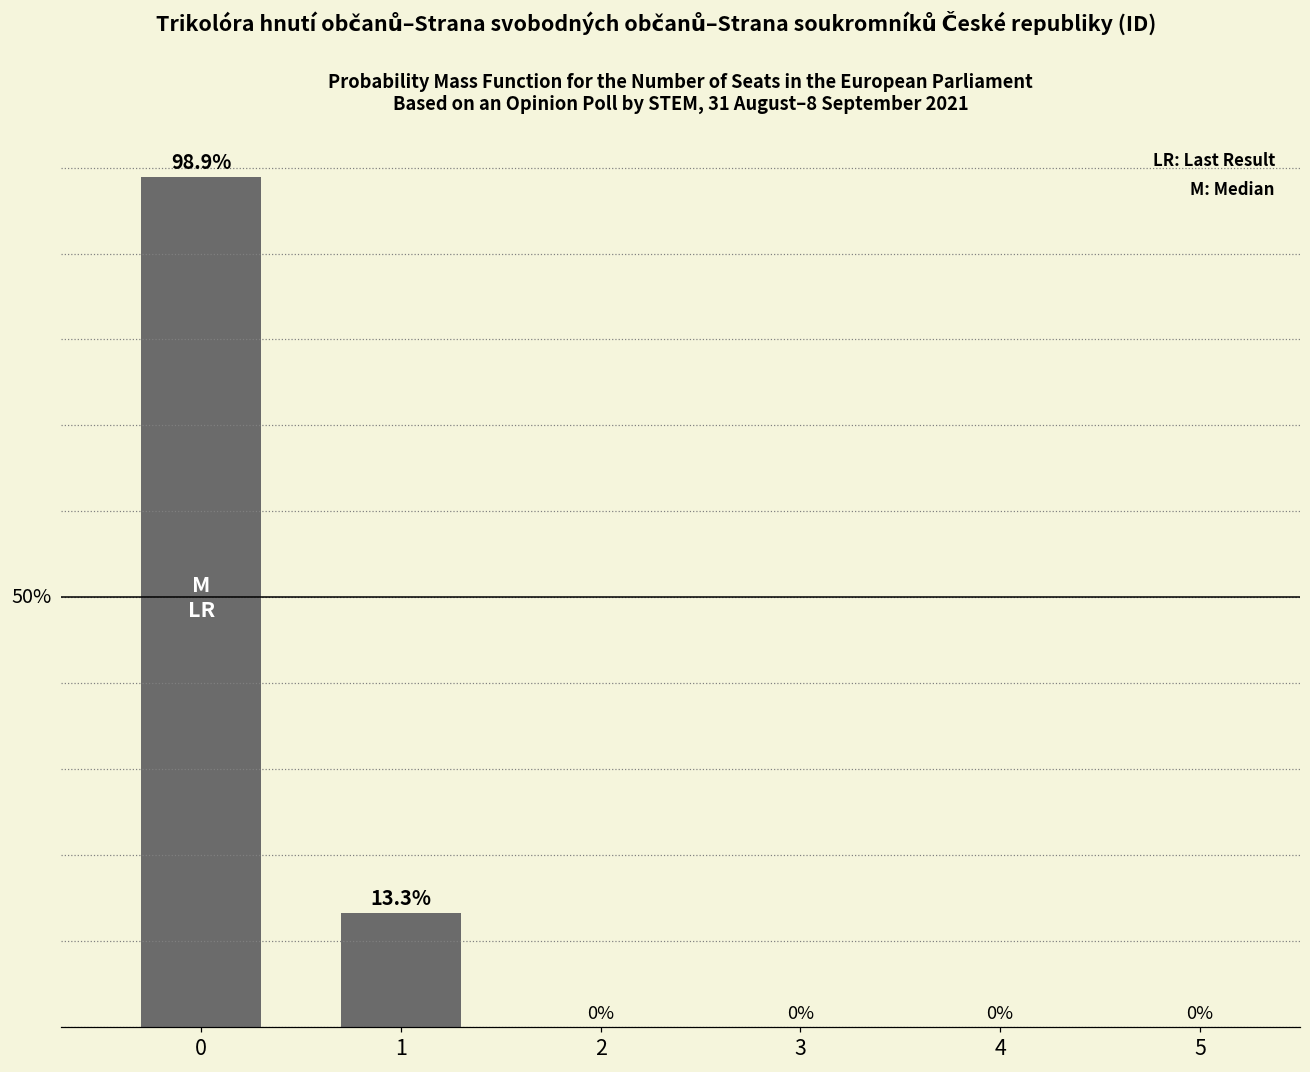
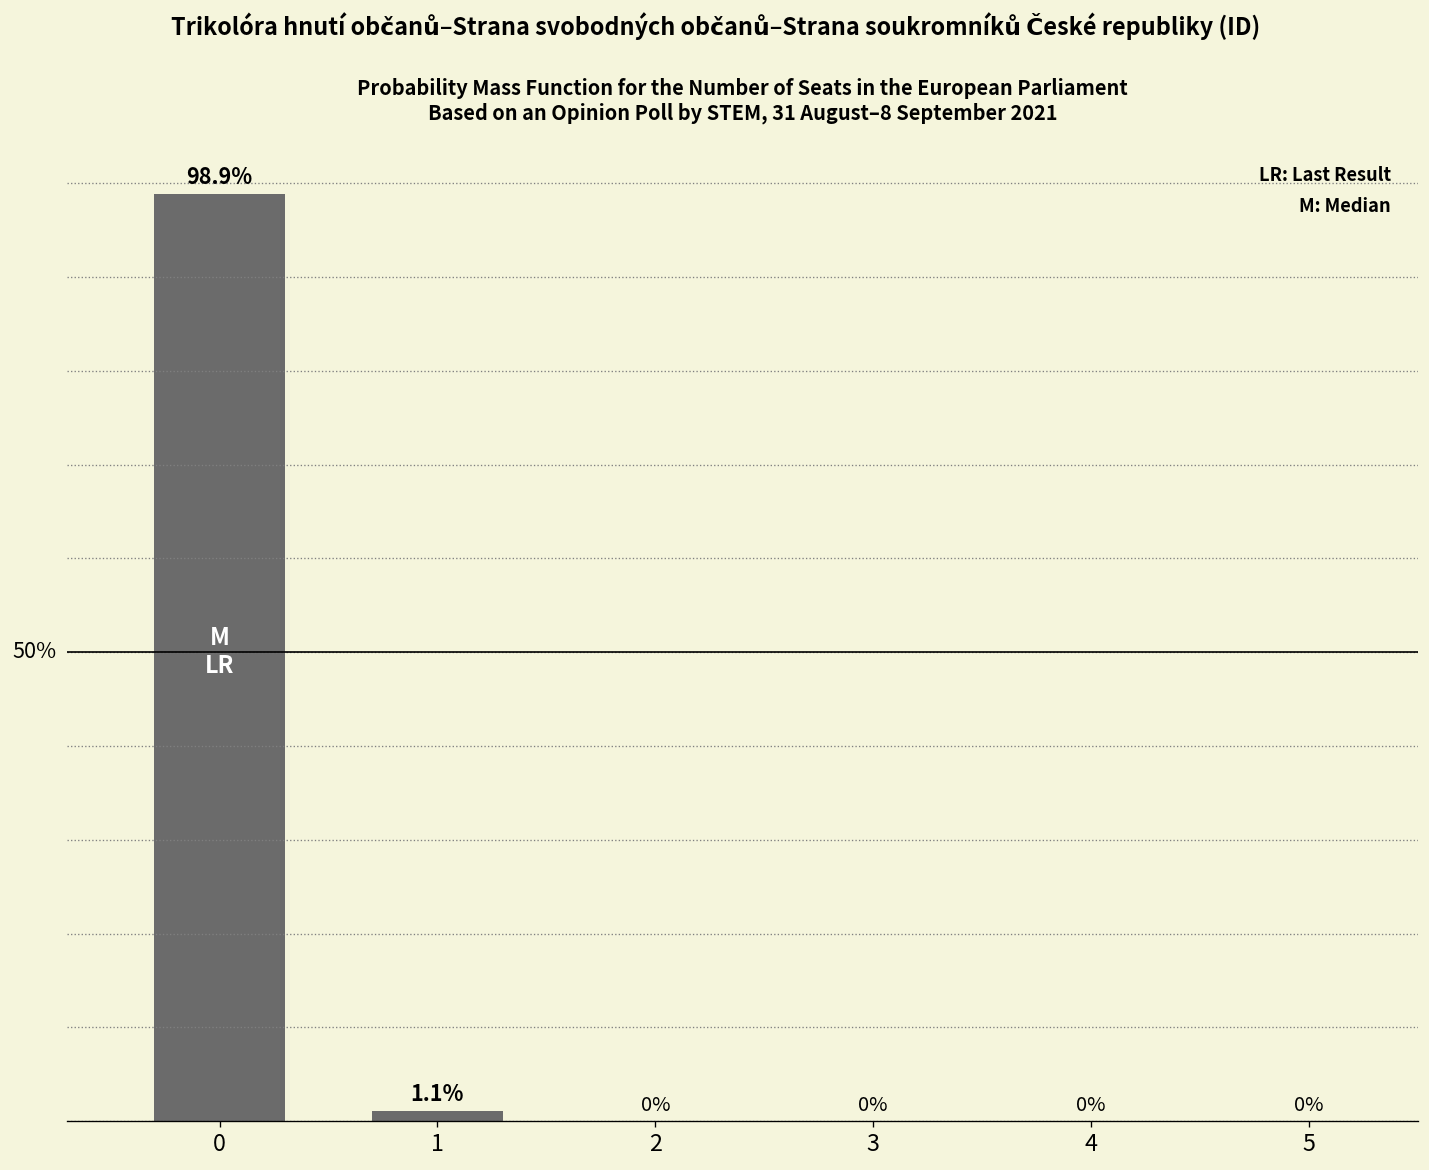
1: 13.3% -> 1.1%
